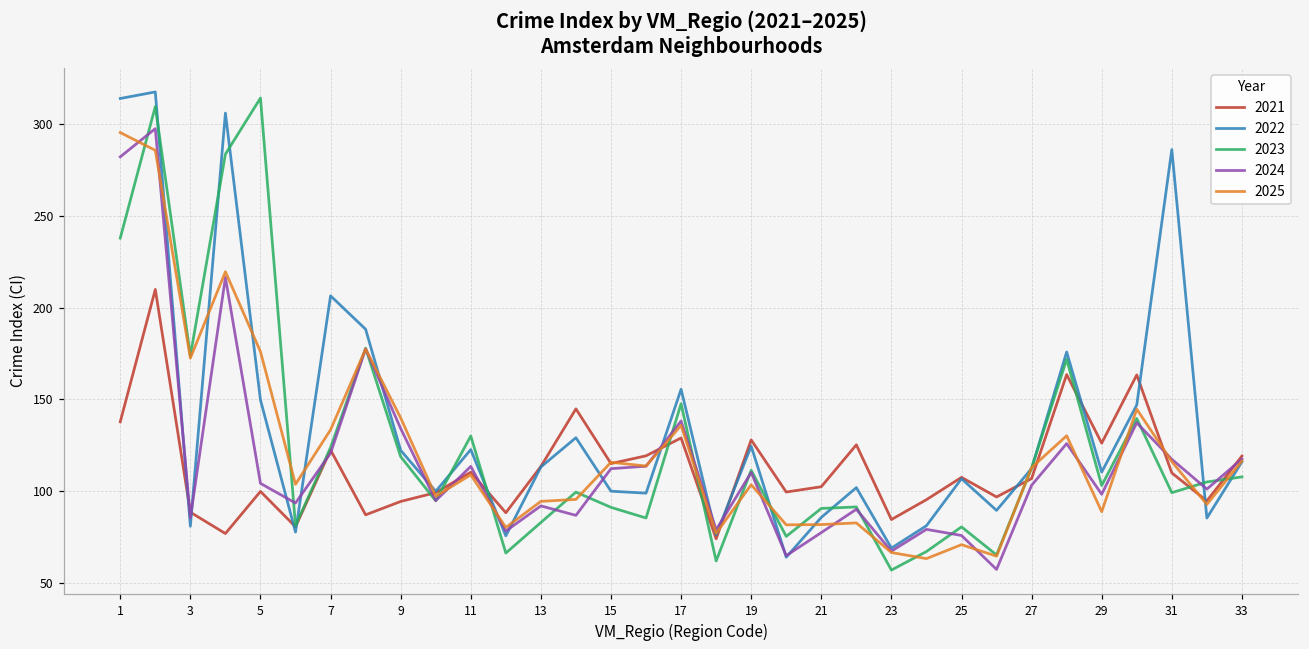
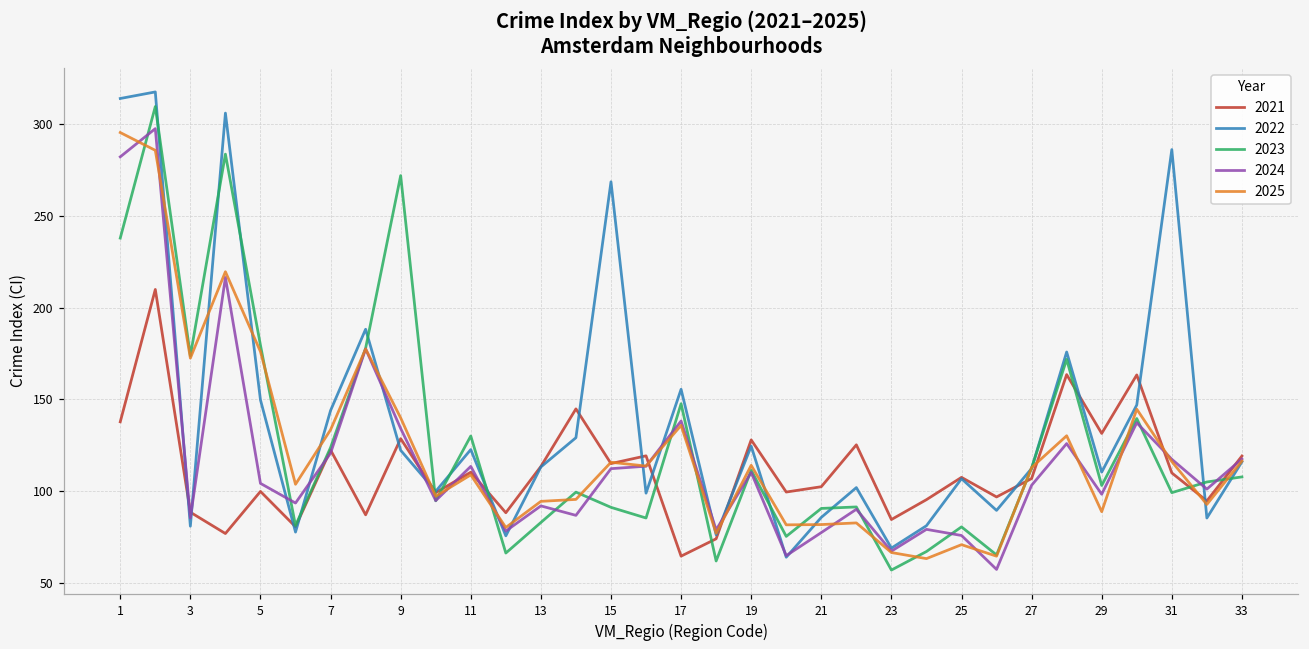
2023, 5: 314 -> 180
2022, 7: 206 -> 144
2021, 9: 95 -> 129
2023, 9: 119 -> 272
2022, 15: 100 -> 268
2021, 17: 129 -> 65
2025, 19: 104 -> 114
2021, 29: 126 -> 132
